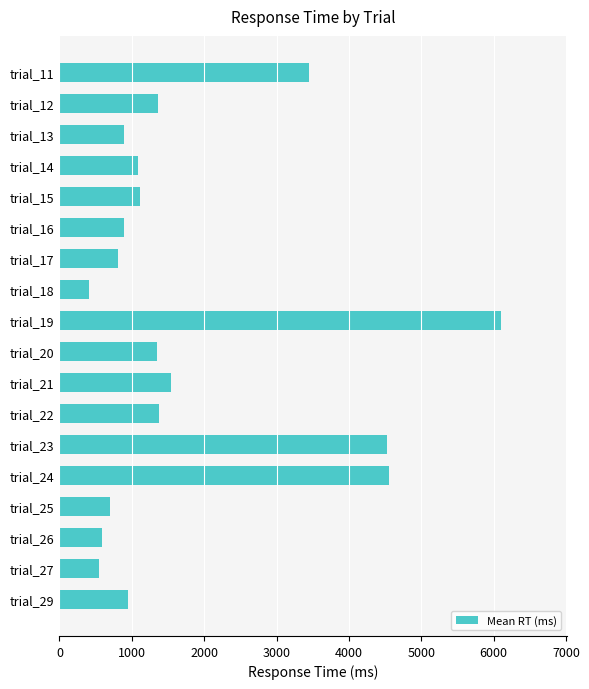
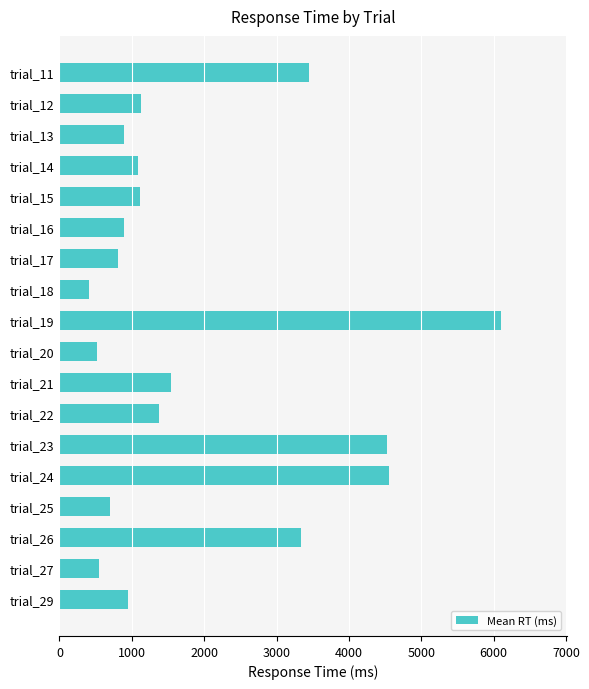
trial_12: 1400 -> 1100
trial_20: 1300 -> 500
trial_26: 600 -> 3300
